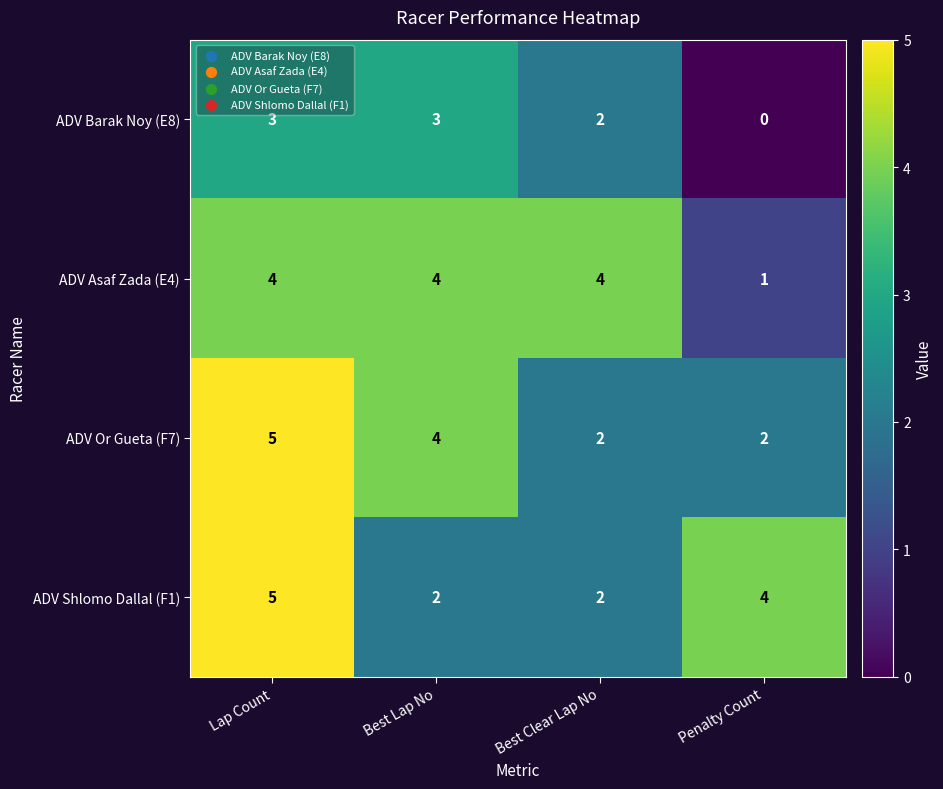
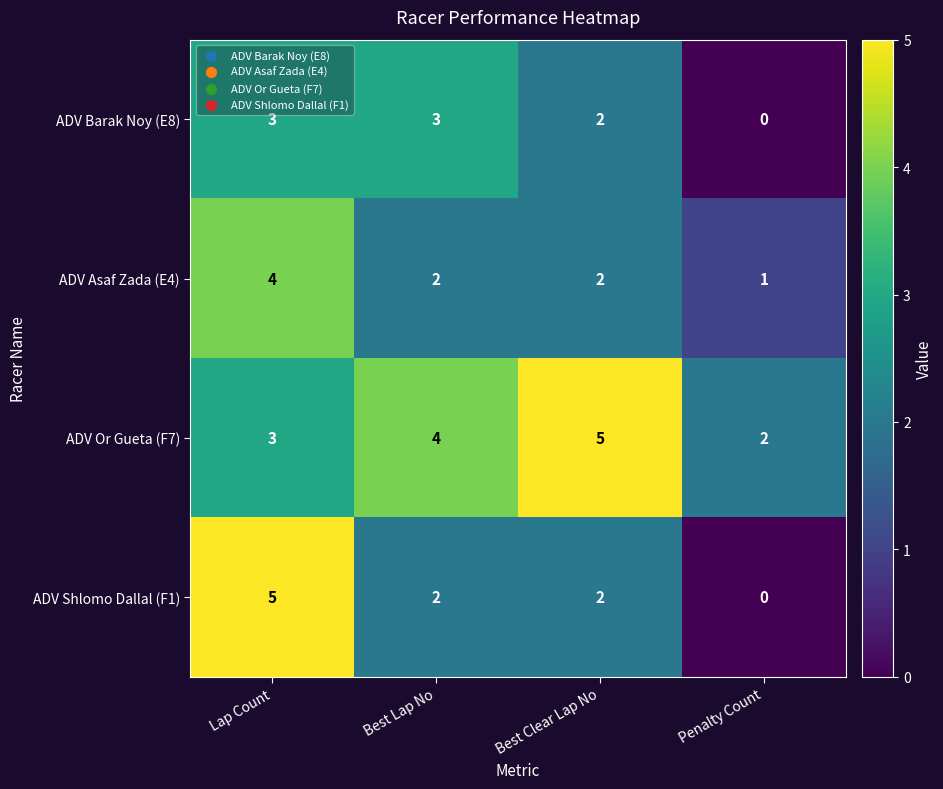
ADV Asaf Zada (E4), Best Lap No: 4 -> 2
ADV Asaf Zada (E4), Best Clear Lap No: 4 -> 2
ADV Or Gueta (F7), Lap Count: 5 -> 3
ADV Or Gueta (F7), Best Clear Lap No: 2 -> 5
ADV Shlomo Dallal (F1), Penalty Count: 4 -> 0
